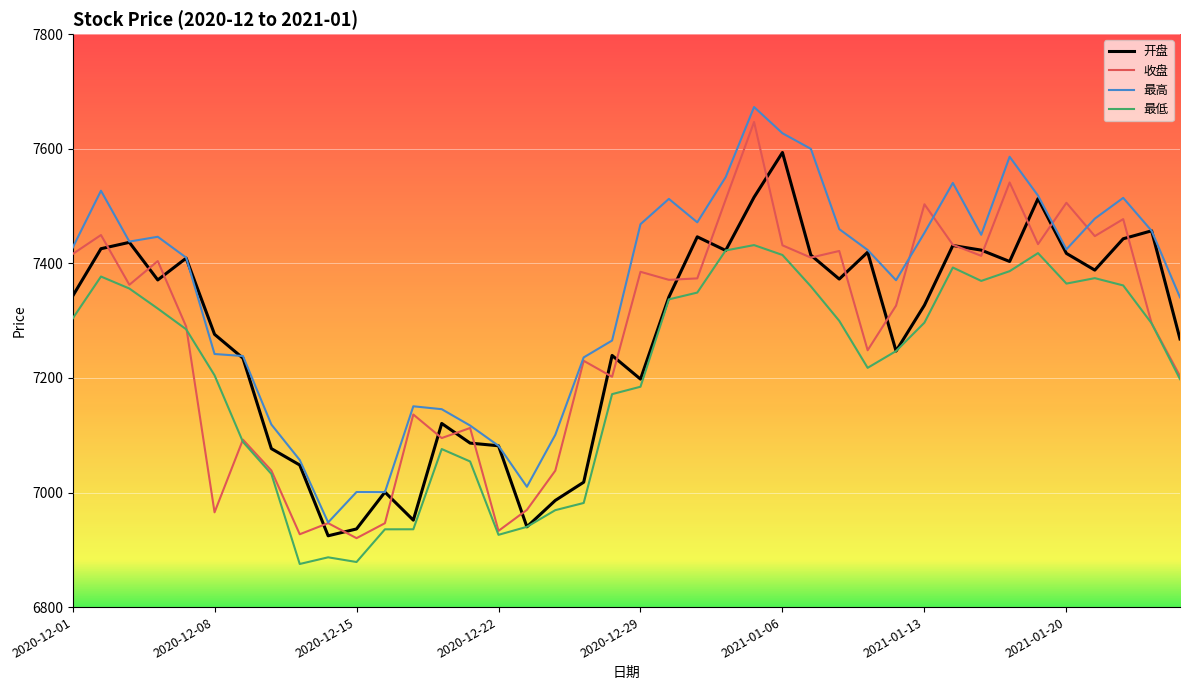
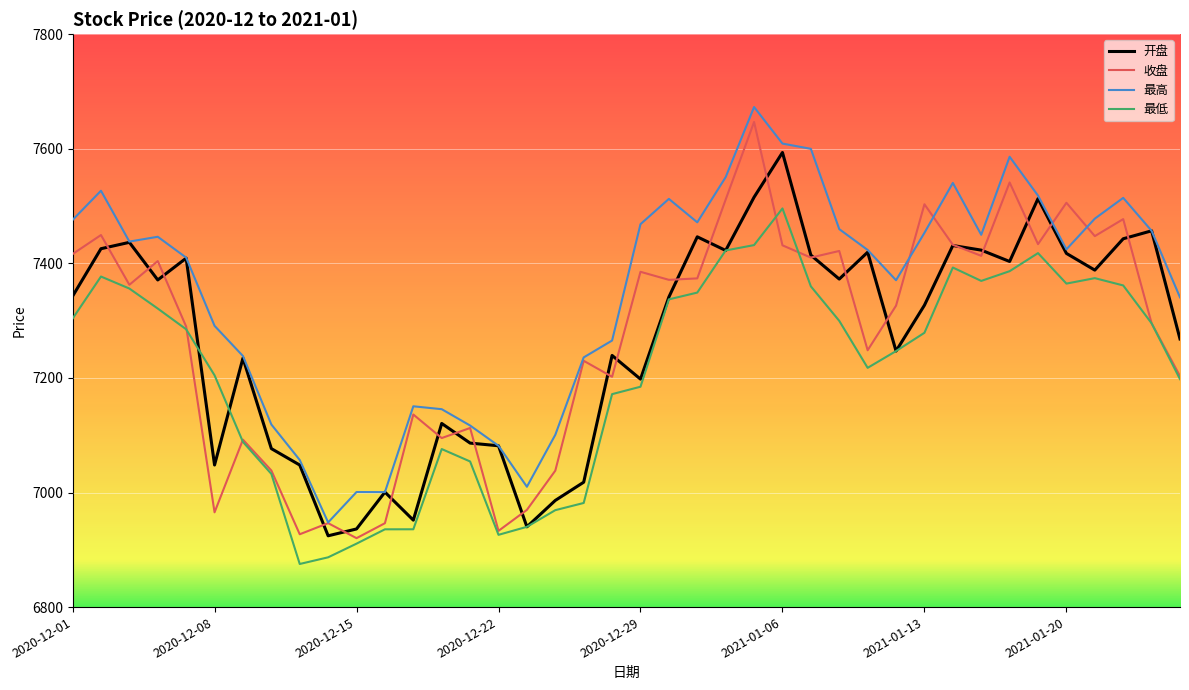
最高, 2020-12-01: 7430 -> 7480
开盘, 2020-12-08: 7280 -> 7050
最高, 2020-12-08: 7240 -> 7290
最低, 2020-12-15: 6880 -> 6910
最高, 2021-01-06: 7630 -> 7610
最低, 2021-01-06: 7410 -> 7500
最低, 2021-01-13: 7300 -> 7280
